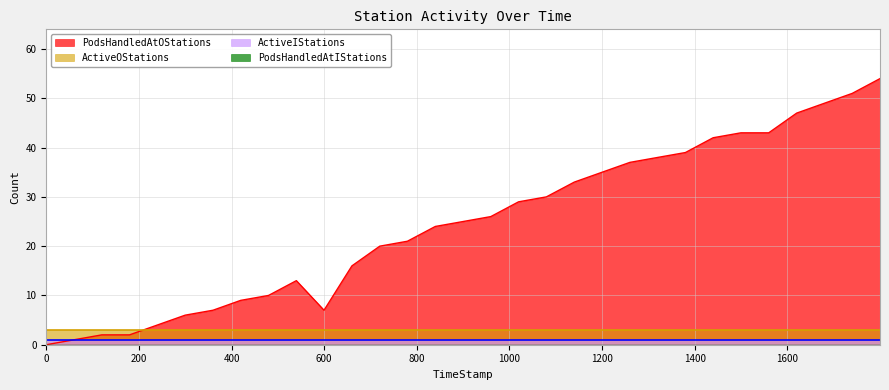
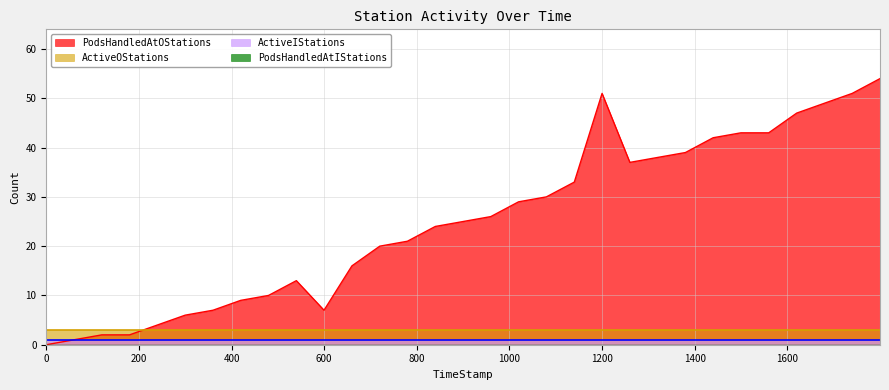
PodsHandledAtOStations, 1200: 35 -> 51
